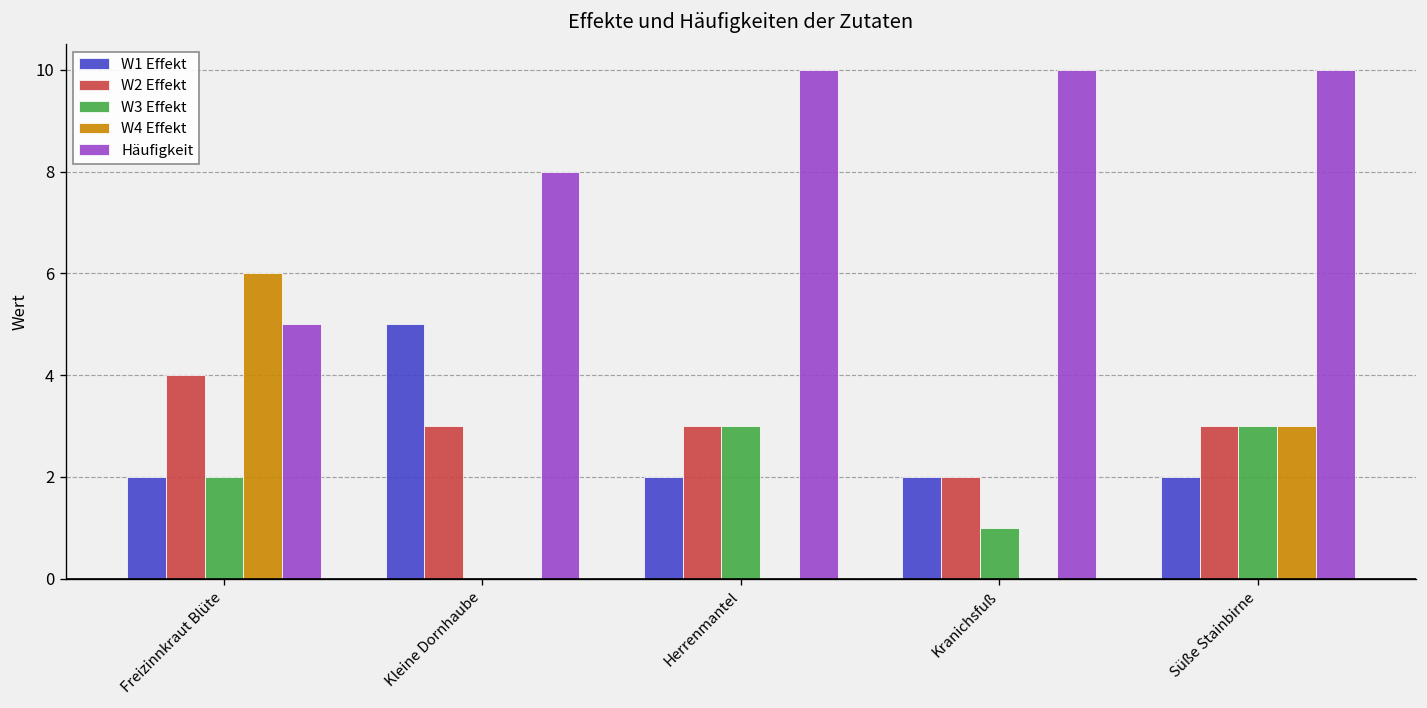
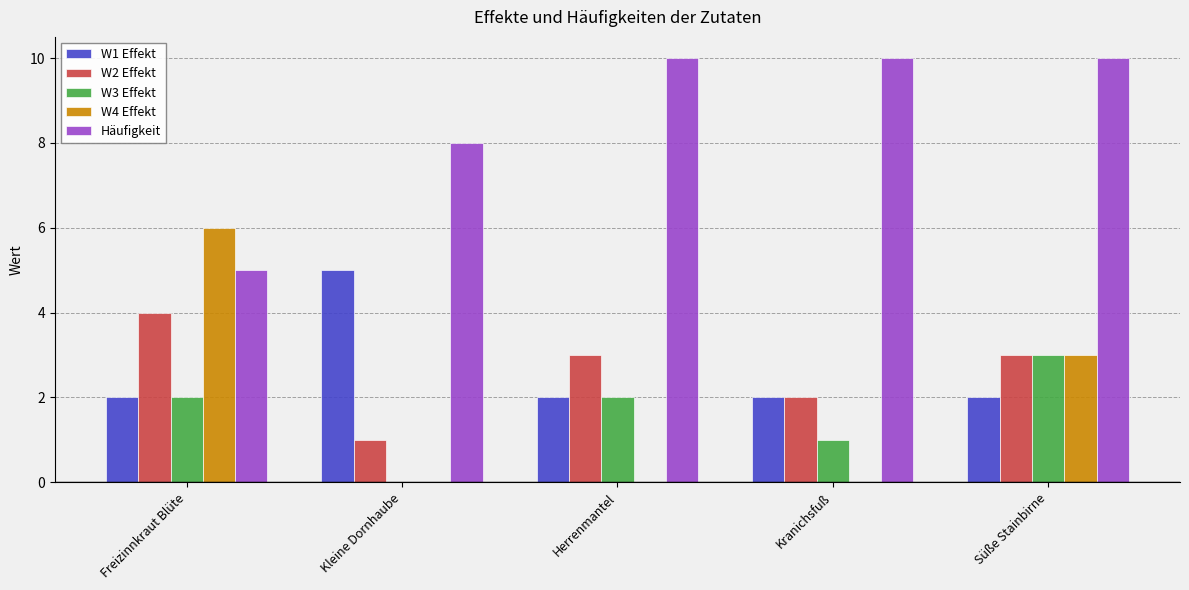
W2 Effekt, Kleine Dornhaube: 3 -> 1
W3 Effekt, Herrenmantel: 3 -> 2
